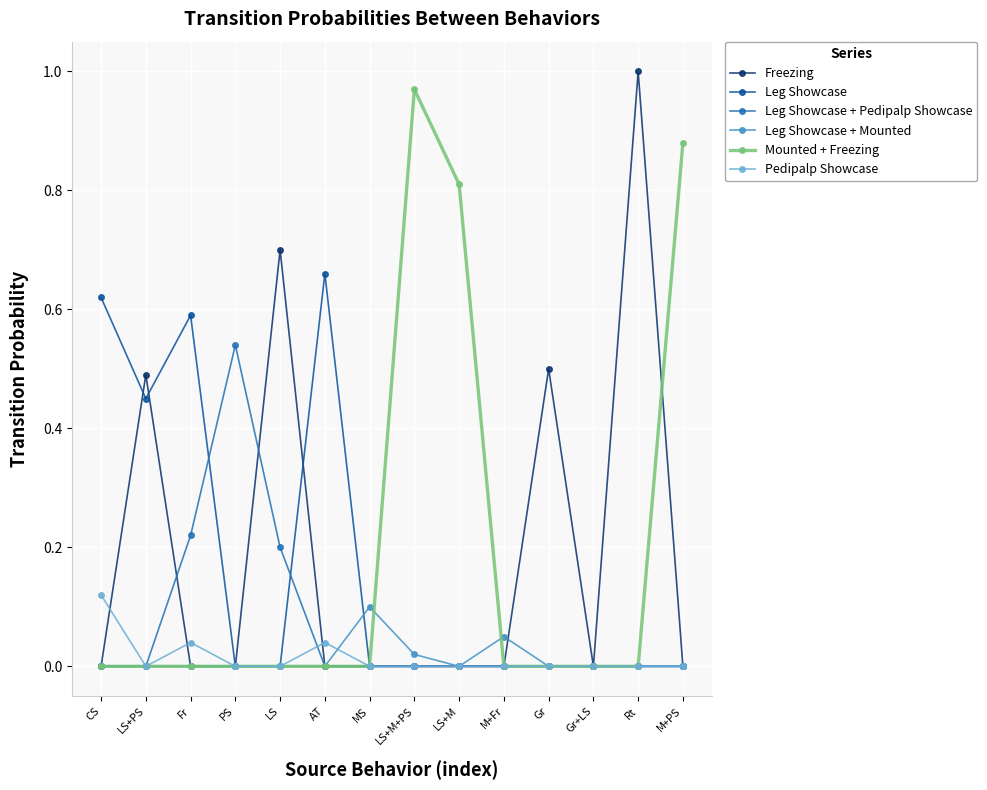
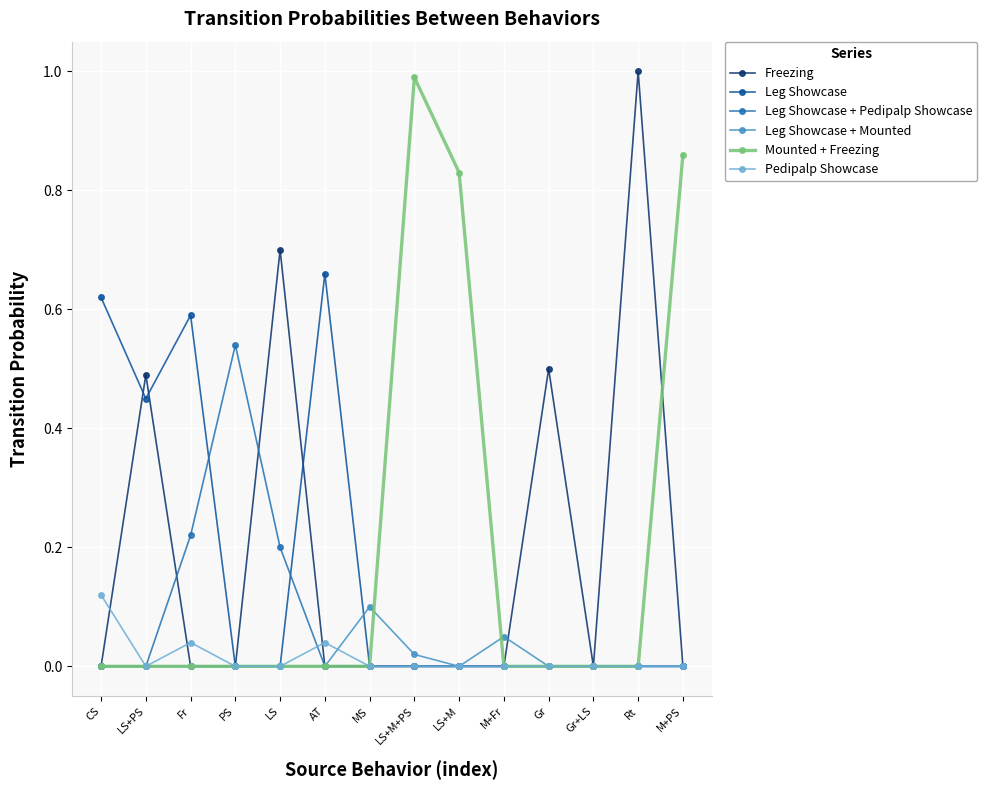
Mounted + Freezing, LS+M+PS: 0.97 -> 0.99
Mounted + Freezing, LS+M: 0.81 -> 0.83
Mounted + Freezing, M+PS: 0.88 -> 0.86
